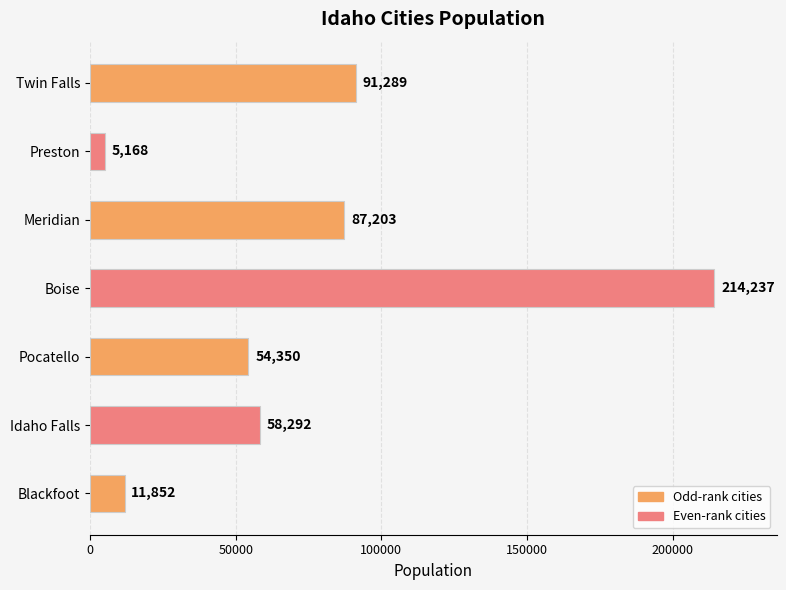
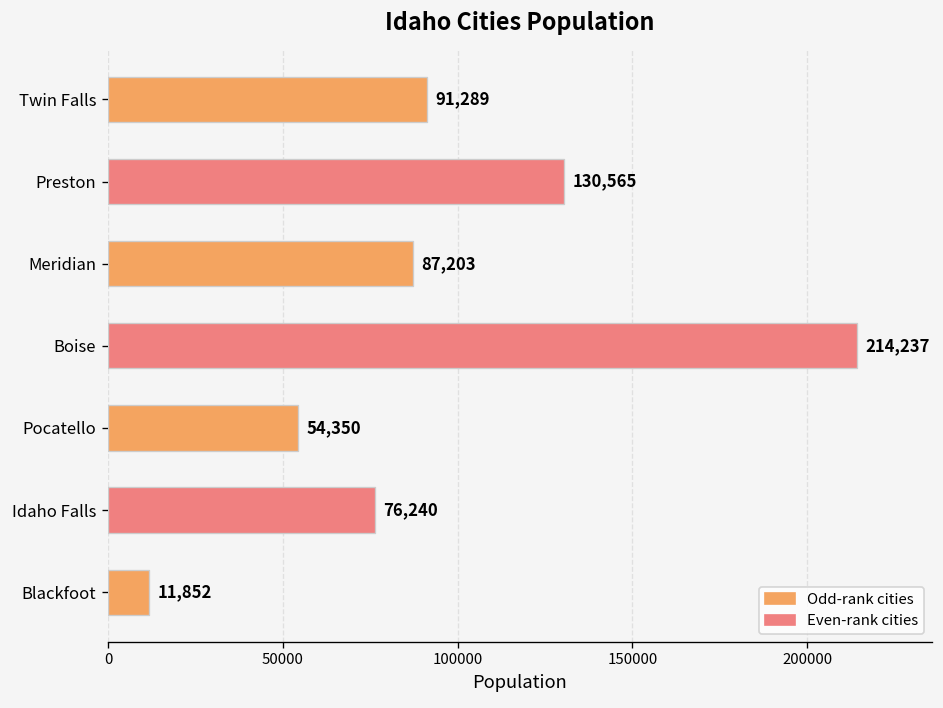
Preston: 5,168 -> 130,565
Idaho Falls: 58,292 -> 76,240
